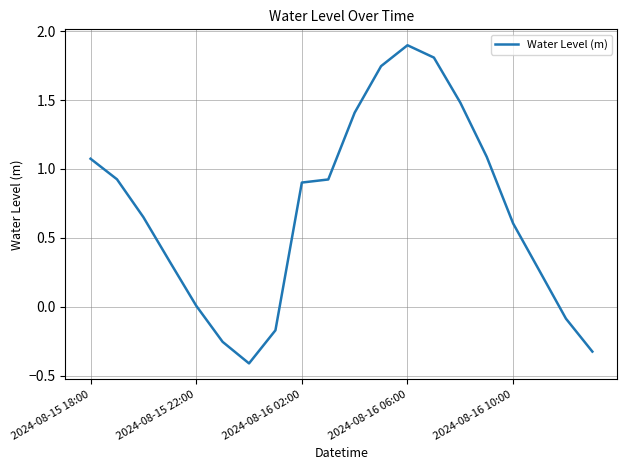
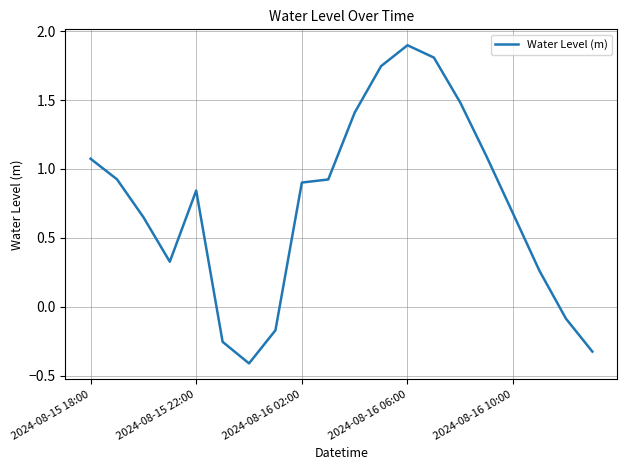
2024-08-15 22:00: 0.01 -> 0.84
2024-08-16 10:00: 0.60 -> 0.67
